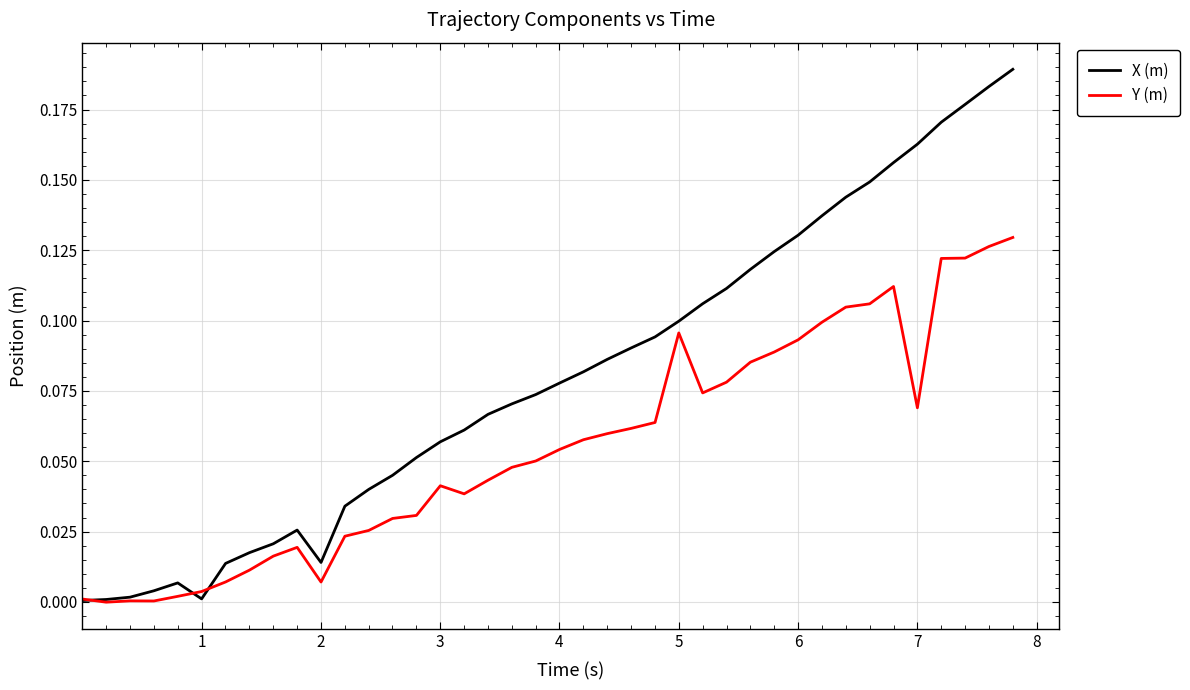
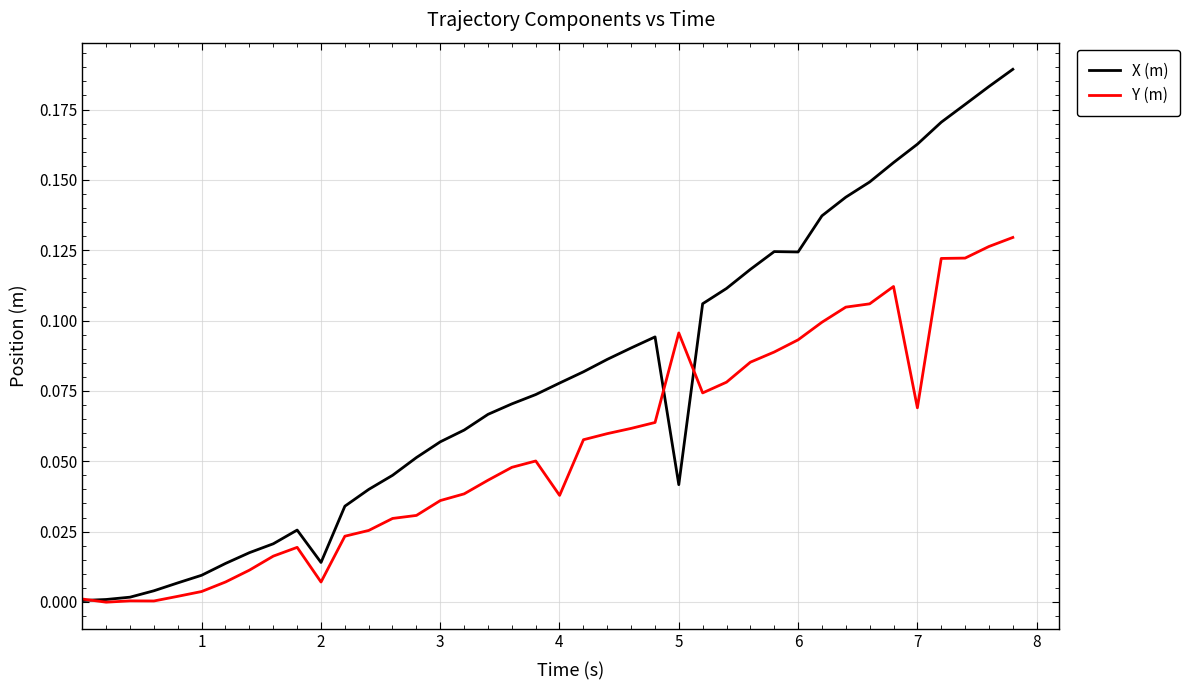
X (m), 1: 0.001 -> 0.009
Y (m), 3: 0.041 -> 0.036
Y (m), 4: 0.054 -> 0.038
X (m), 5: 0.100 -> 0.042
X (m), 6: 0.130 -> 0.124
